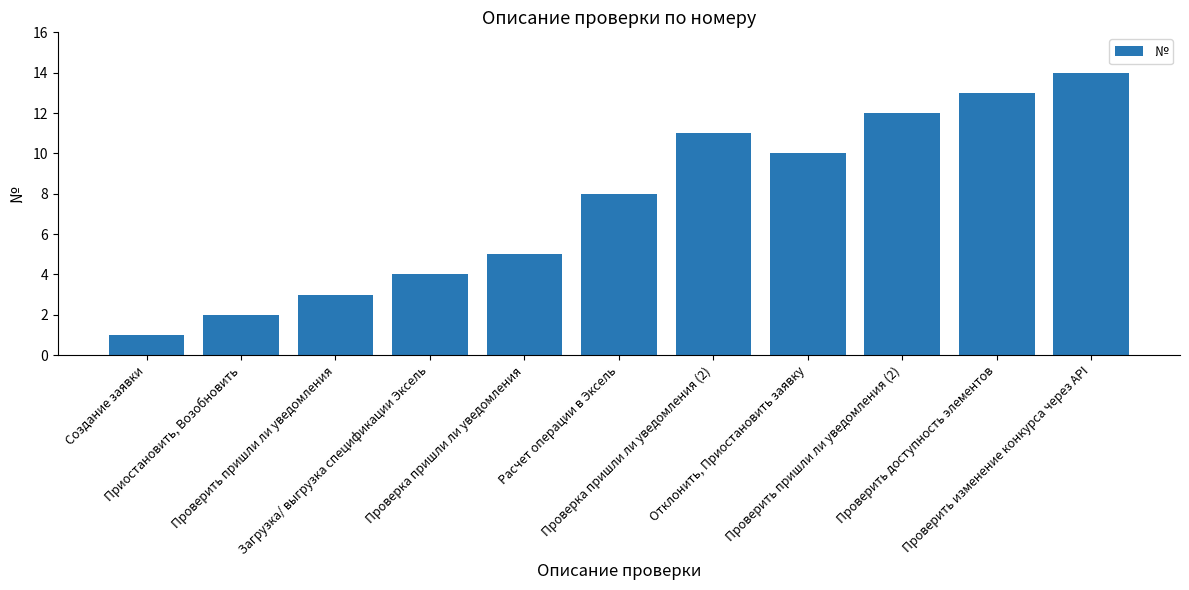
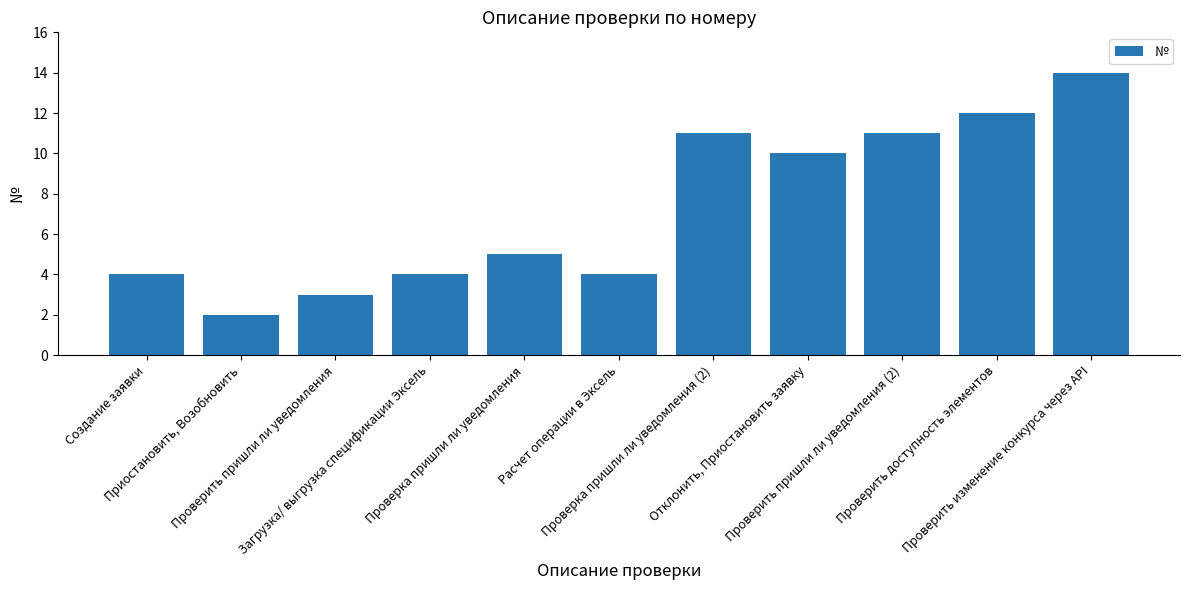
Создание заявки: 1 -> 4
Расчет операции в Эксель: 8 -> 4
Проверить пришли ли уведомления (2): 12 -> 11
Проверить доступность элементов: 13 -> 12
